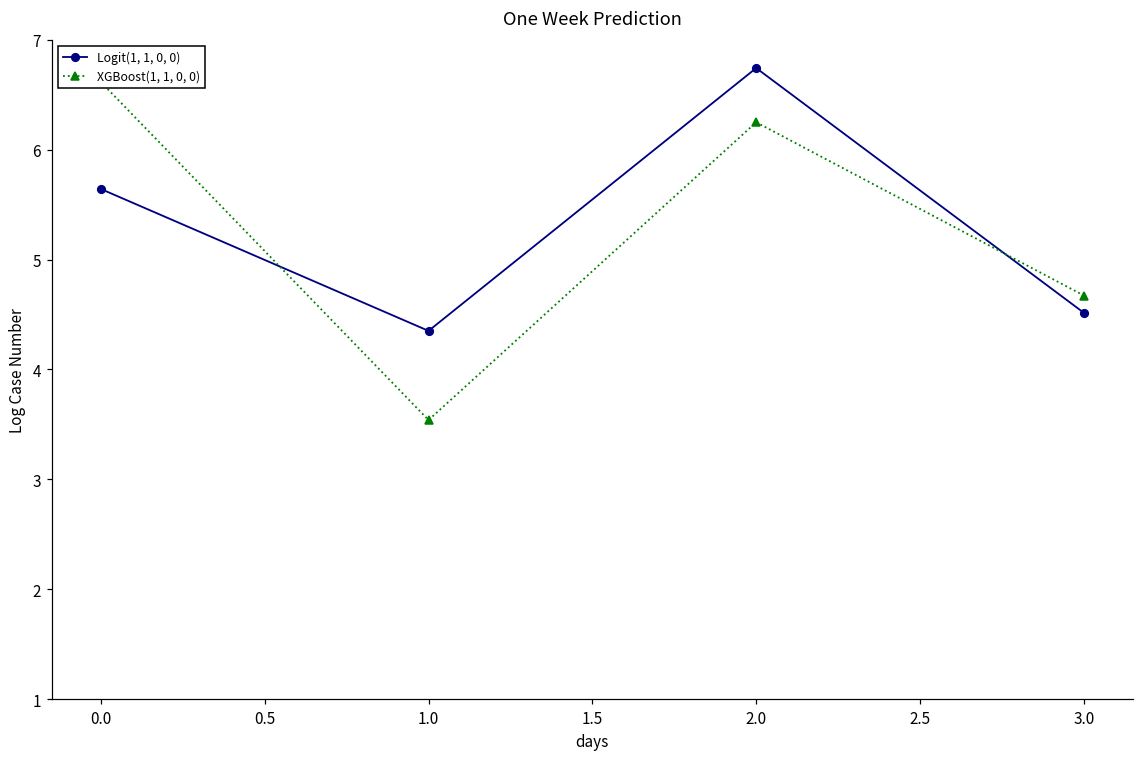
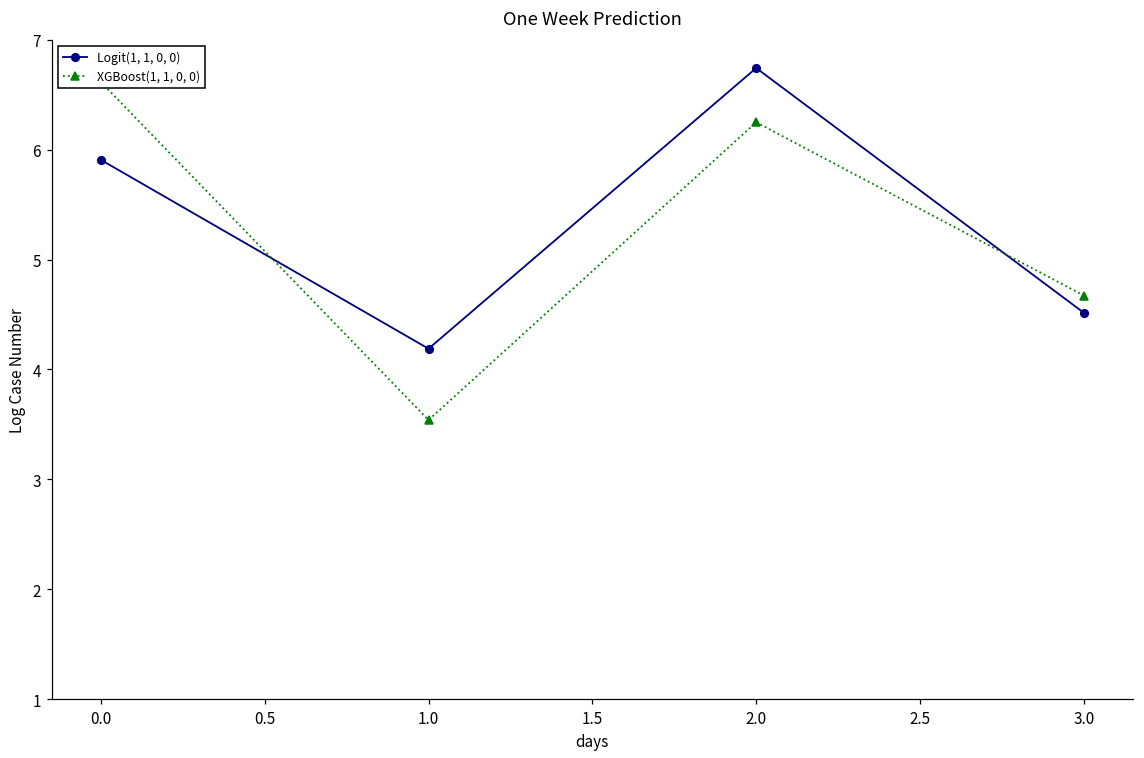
Logit(1, 1, 0, 0), 0.0: 5.6 -> 5.9
Logit(1, 1, 0, 0), 1.0: 4.4 -> 4.2
